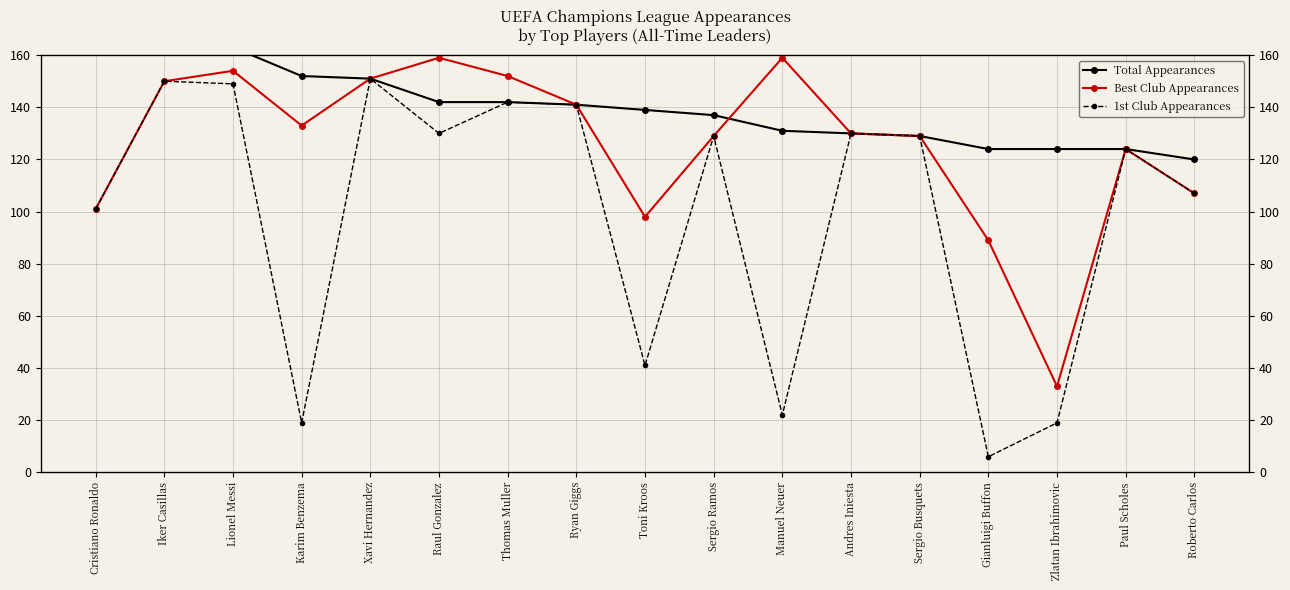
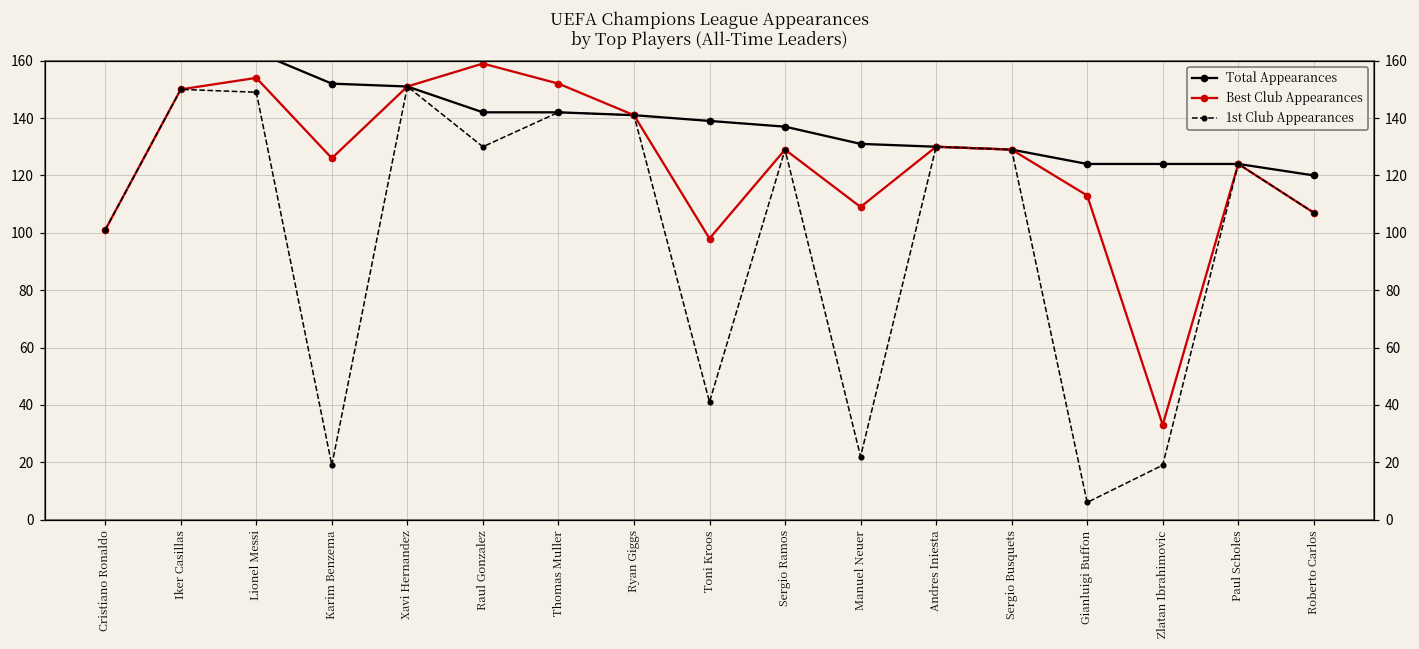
Best Club Appearances, Karim Benzema: 133 -> 126
Best Club Appearances, Manuel Neuer: 159 -> 109
Best Club Appearances, Gianluigi Buffon: 89 -> 113
